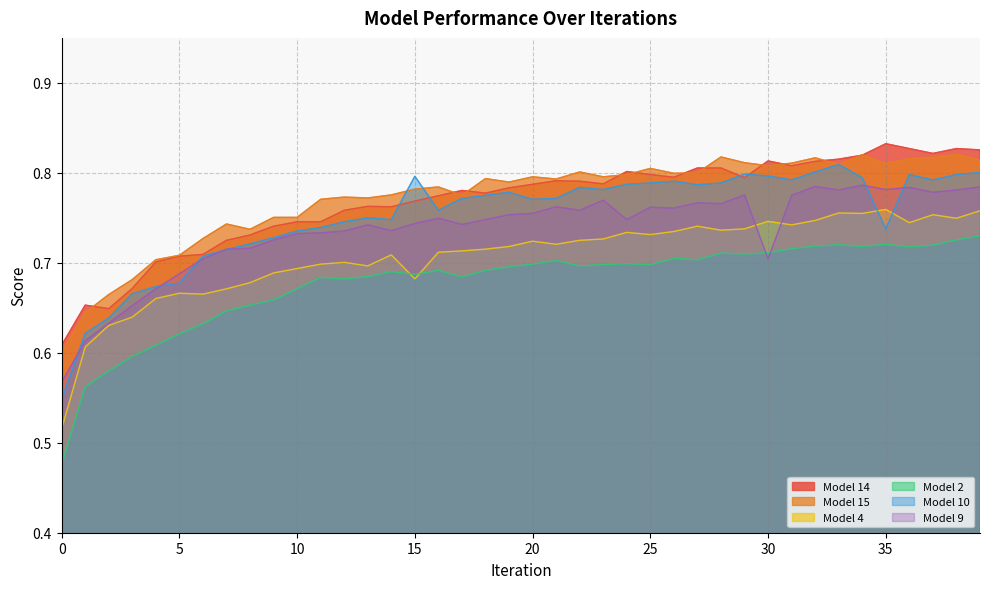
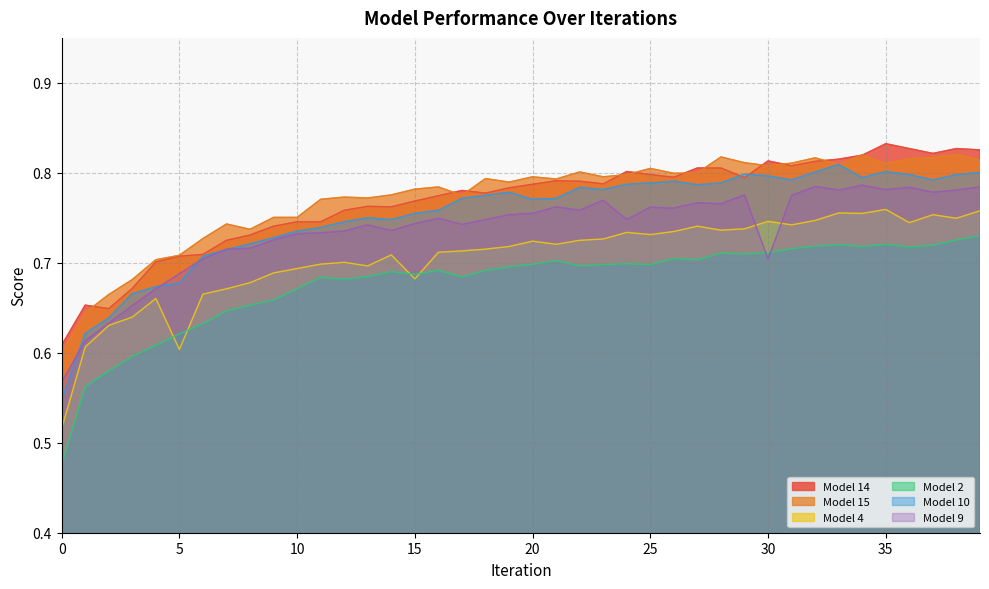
Model 4, 5: 0.67 -> 0.60
Model 10, 15: 0.80 -> 0.75
Model 10, 35: 0.74 -> 0.80
